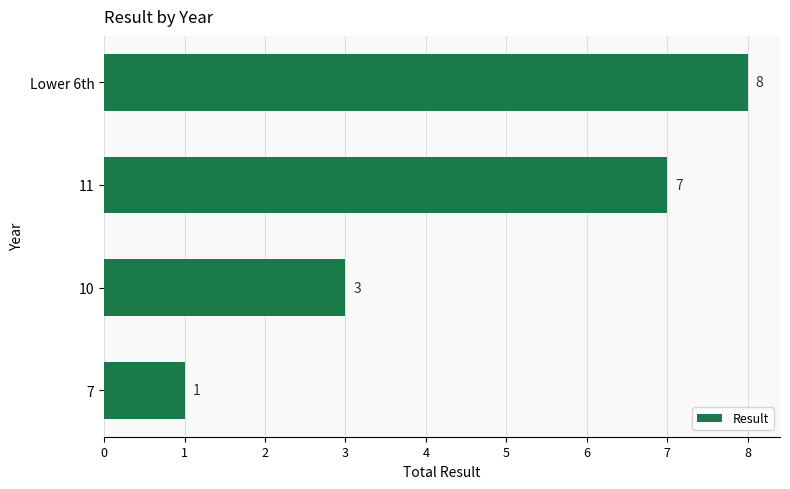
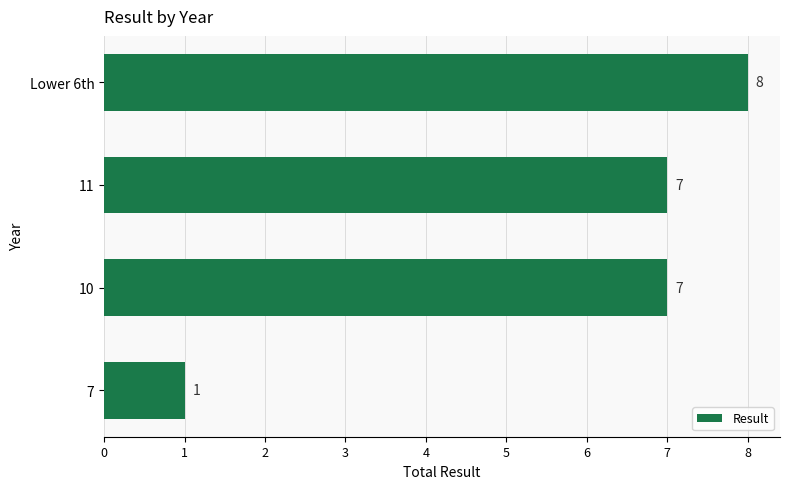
10: 3 -> 7
